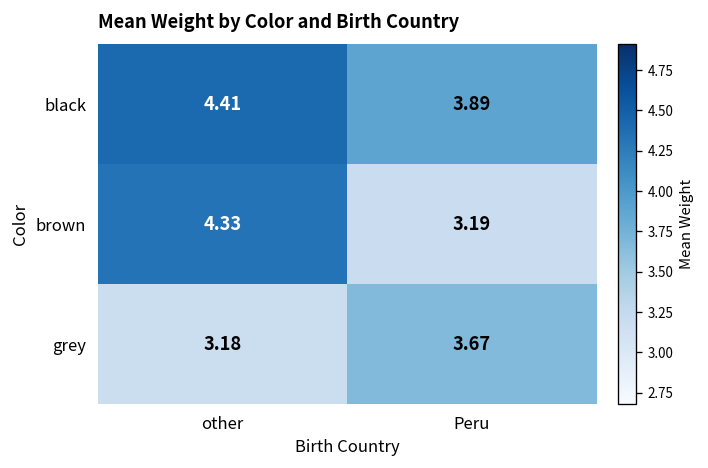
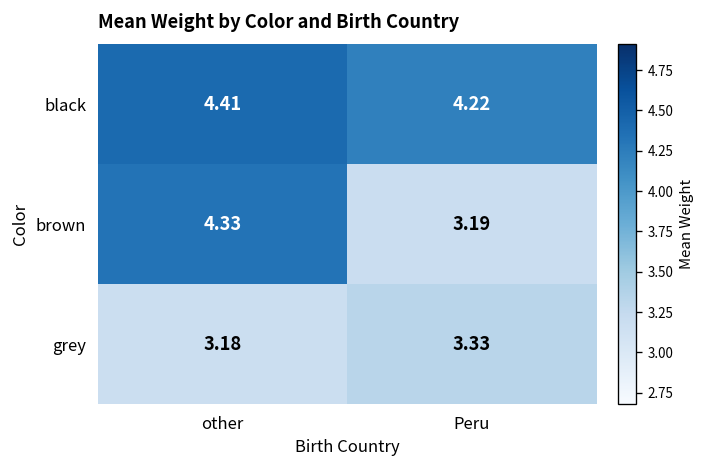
black, Peru: 3.89 -> 4.22
grey, Peru: 3.67 -> 3.33
